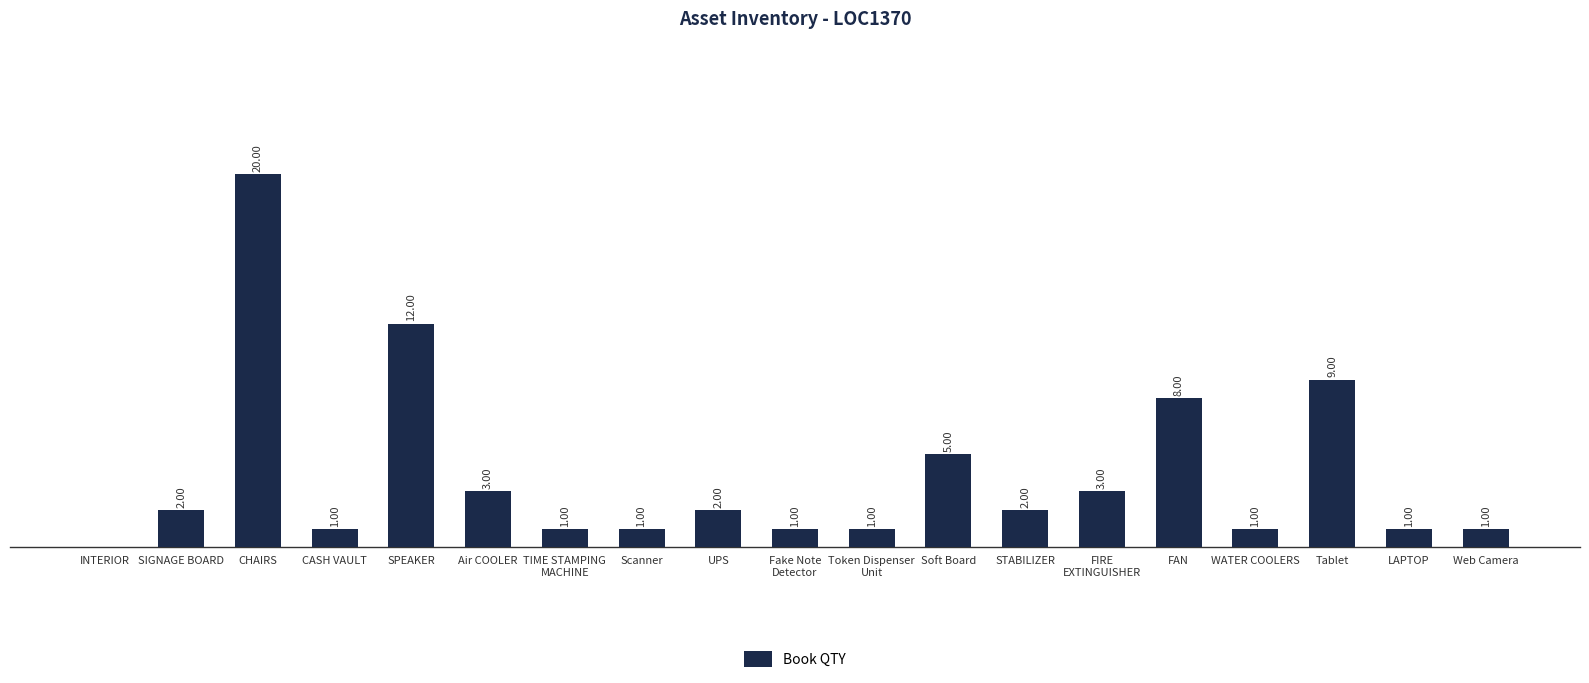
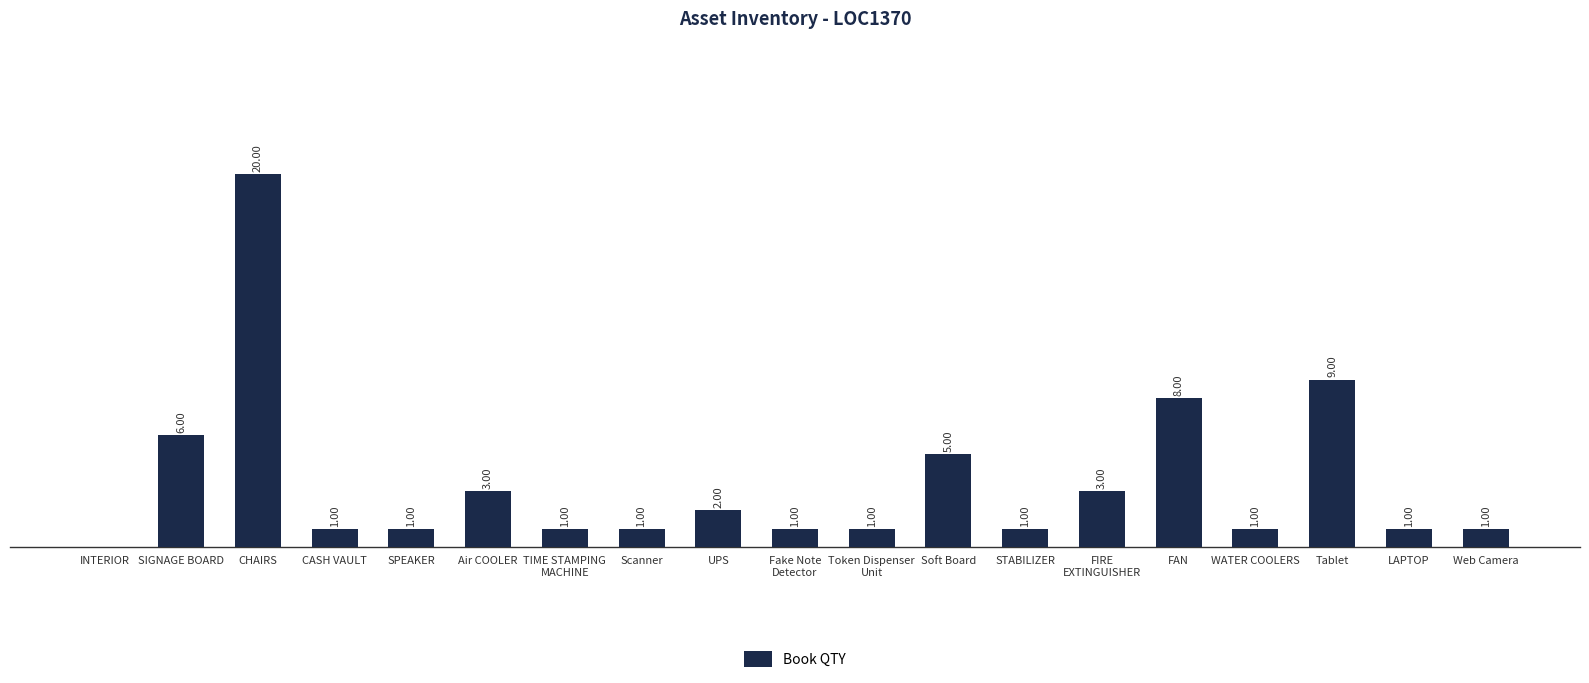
SIGNAGE BOARD: 2.00 -> 6.00
SPEAKER: 12.00 -> 1.00
STABILIZER: 2.00 -> 1.00
